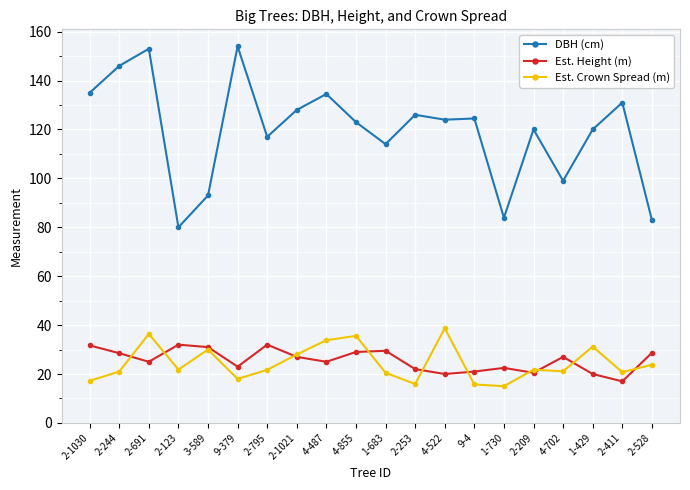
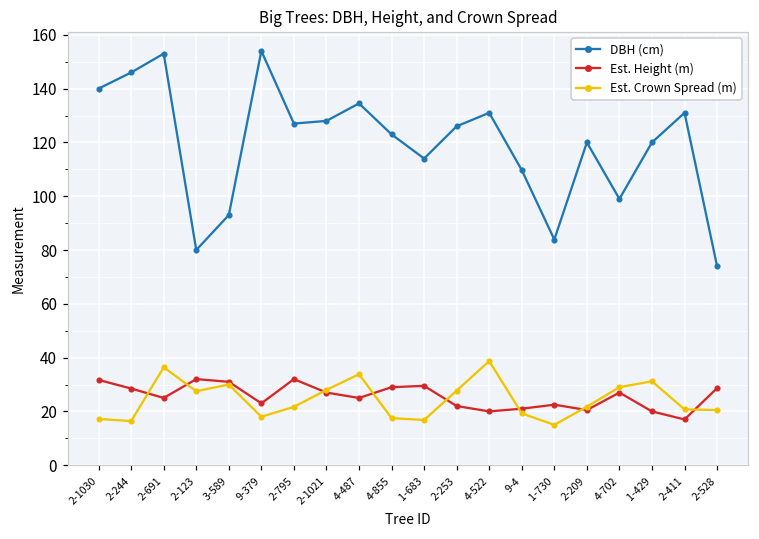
DBH (cm), 2-1030: 135 -> 140
Est. Crown Spread (m), 2-244: 21 -> 16
Est. Crown Spread (m), 2-123: 22 -> 28
DBH (cm), 2-795: 117 -> 127
Est. Crown Spread (m), 4-855: 36 -> 18
Est. Crown Spread (m), 1-683: 21 -> 17
Est. Crown Spread (m), 2-253: 16 -> 28
DBH (cm), 4-522: 124 -> 131
DBH (cm), 9-4: 125 -> 110
Est. Crown Spread (m), 9-4: 16 -> 19
Est. Crown Spread (m), 4-702: 21 -> 29
DBH (cm), 2-528: 83 -> 74
Est. Crown Spread (m), 2-528: 24 -> 21
